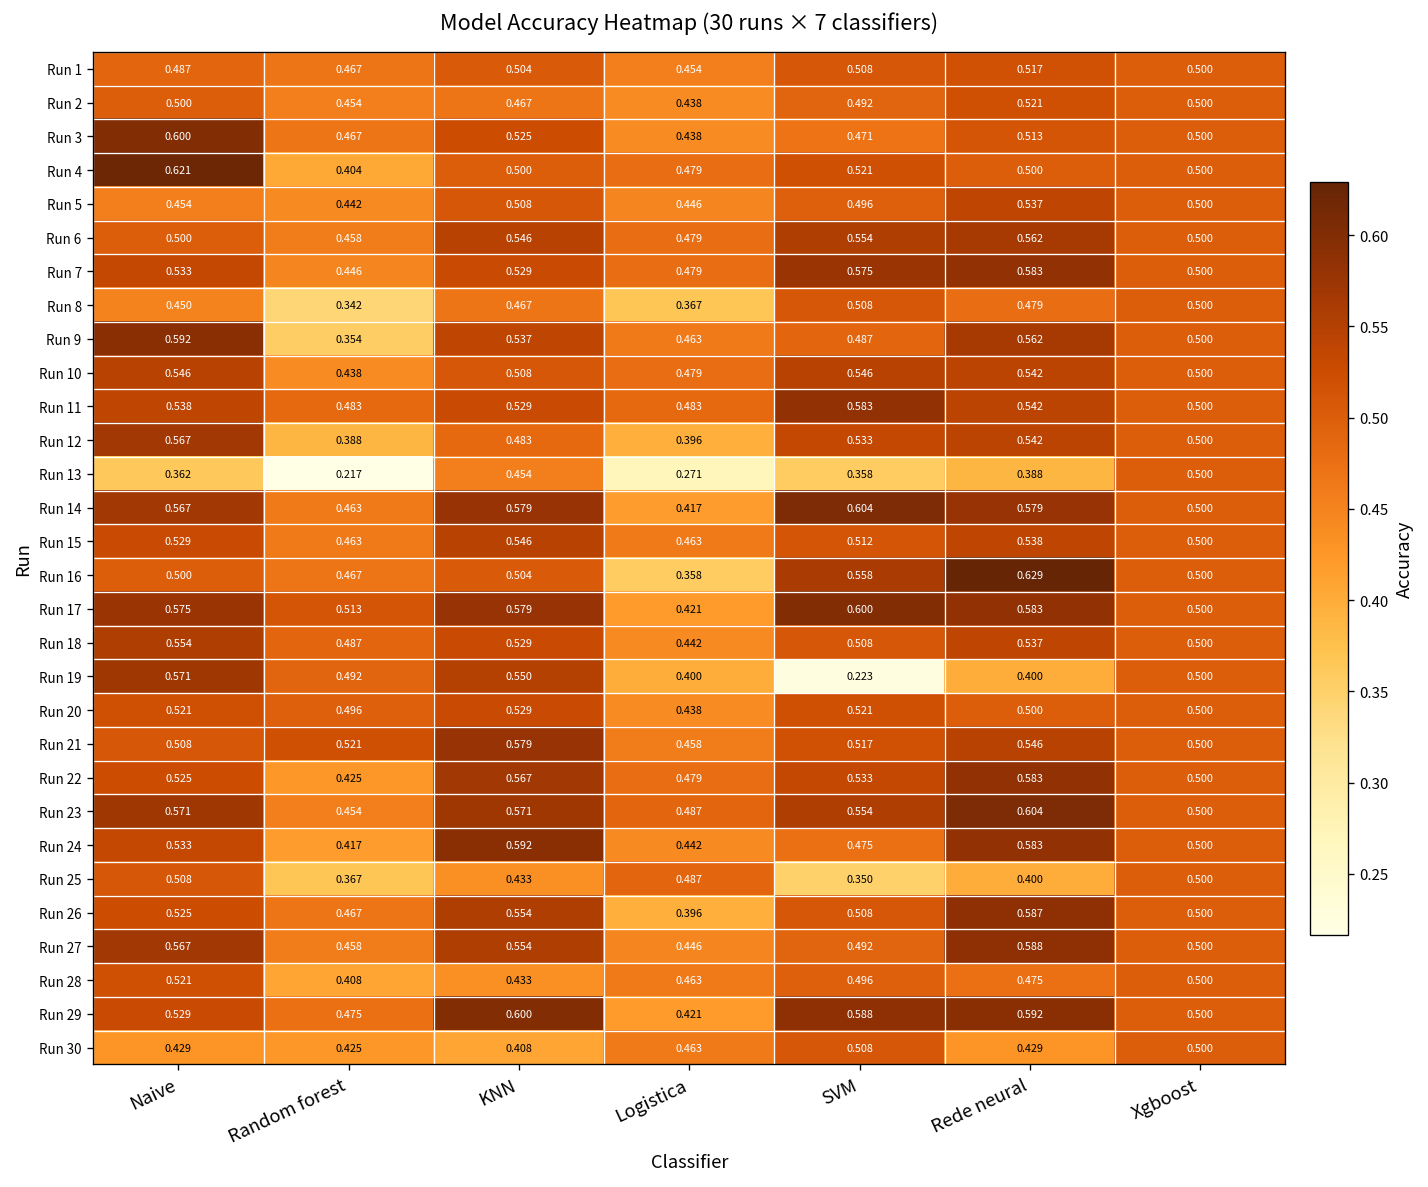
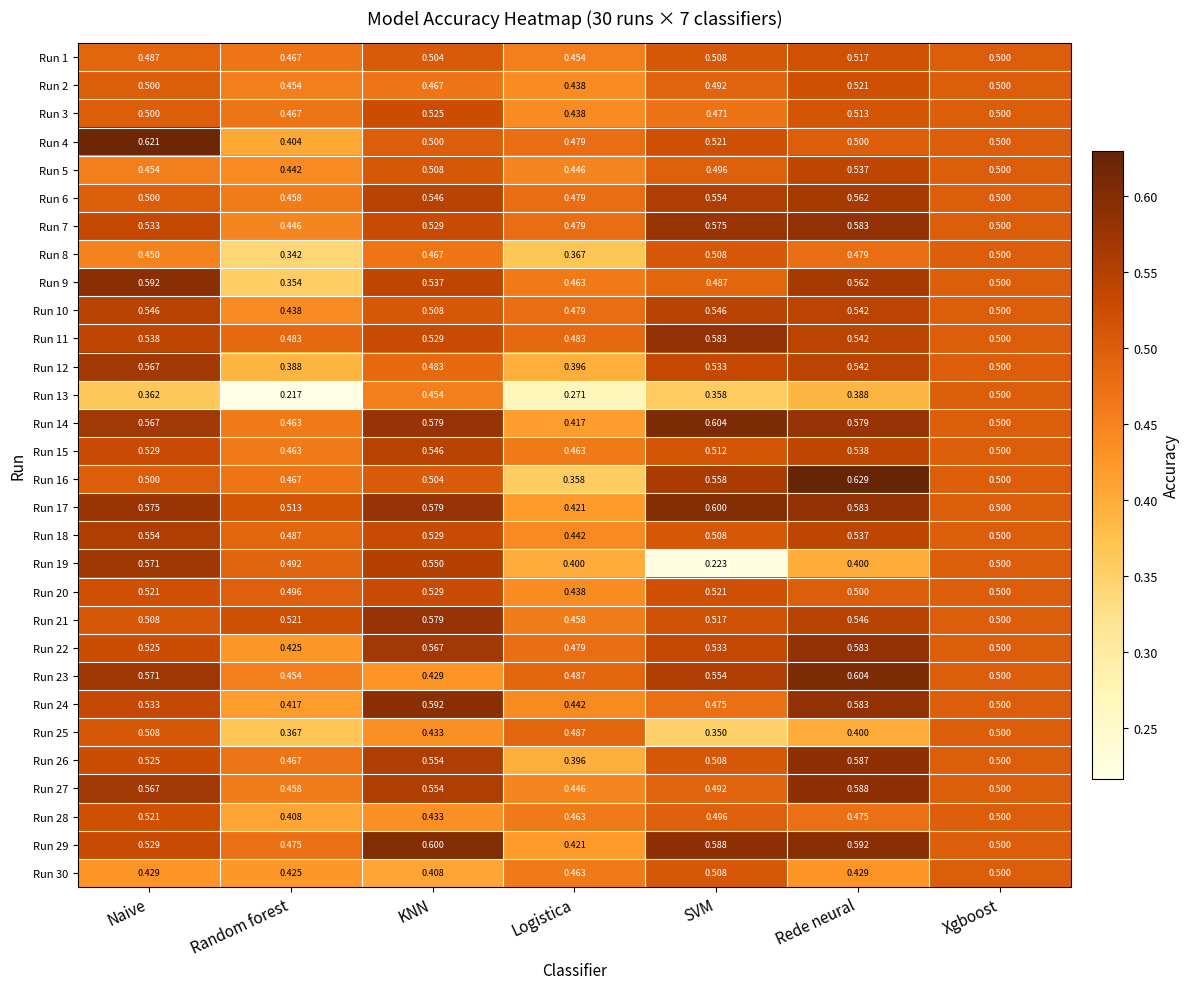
Run 3, Naive: 0.600 -> 0.500
Run 23, KNN: 0.571 -> 0.429
